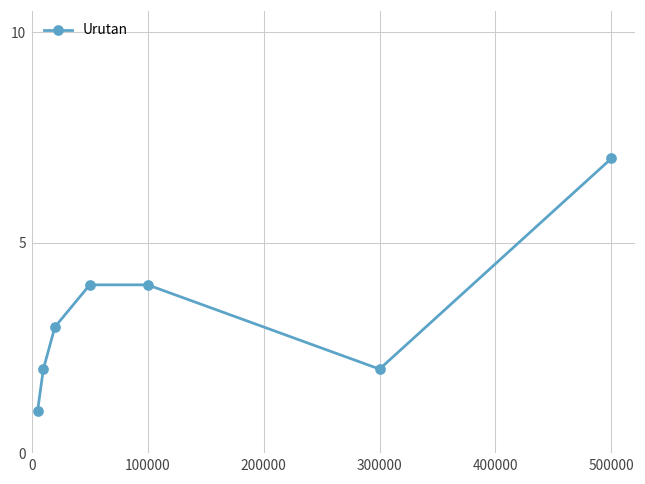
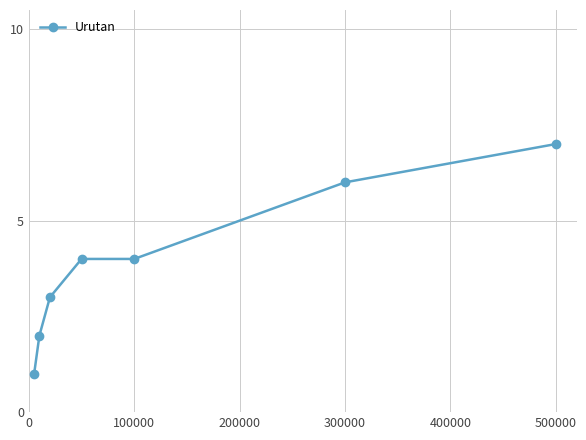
300000: 2 -> 6
